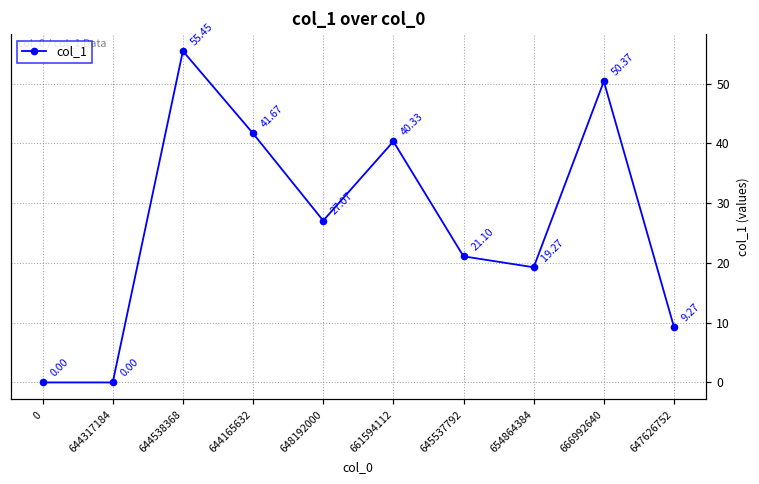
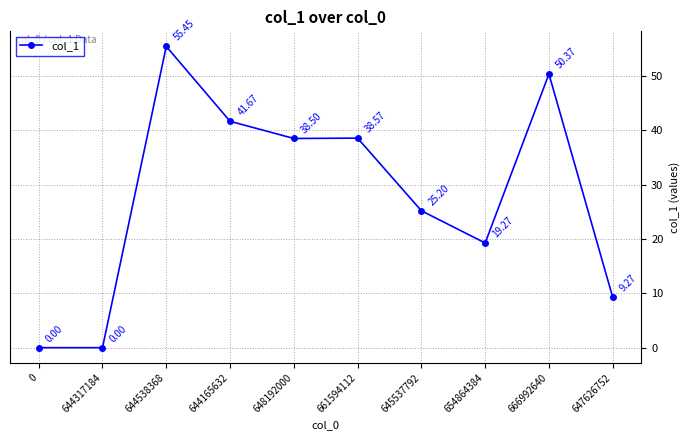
648192000: 27.07 -> 38.50
661594112: 40.33 -> 38.57
645537792: 21.10 -> 25.20
